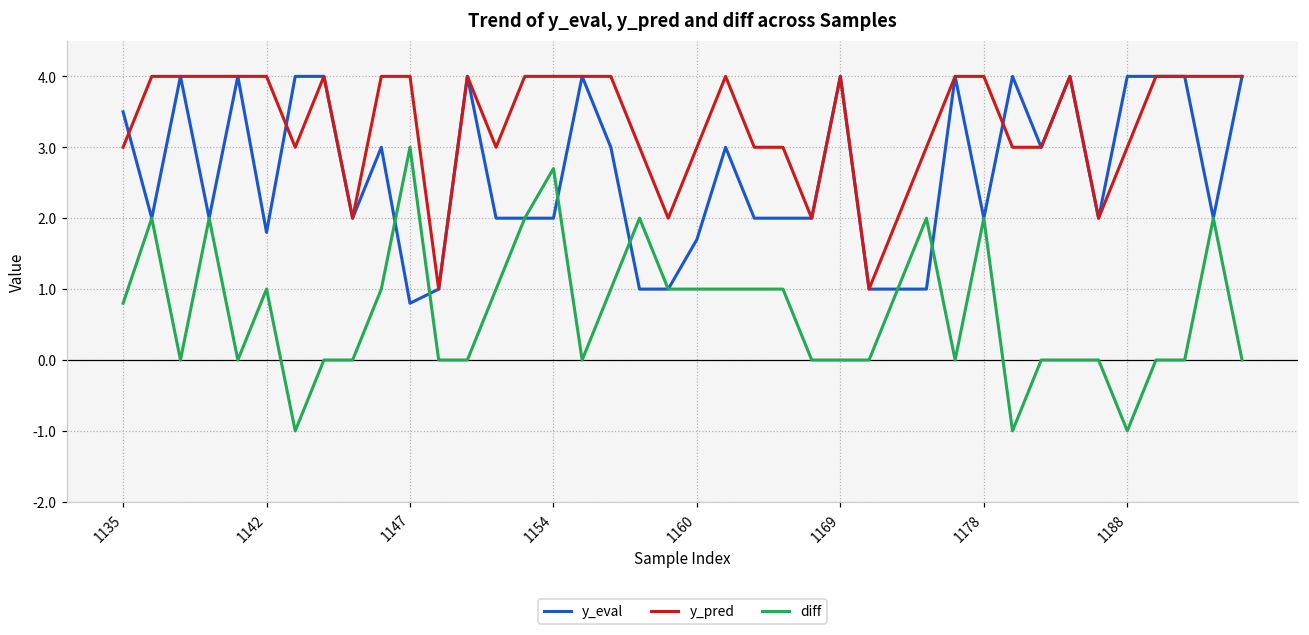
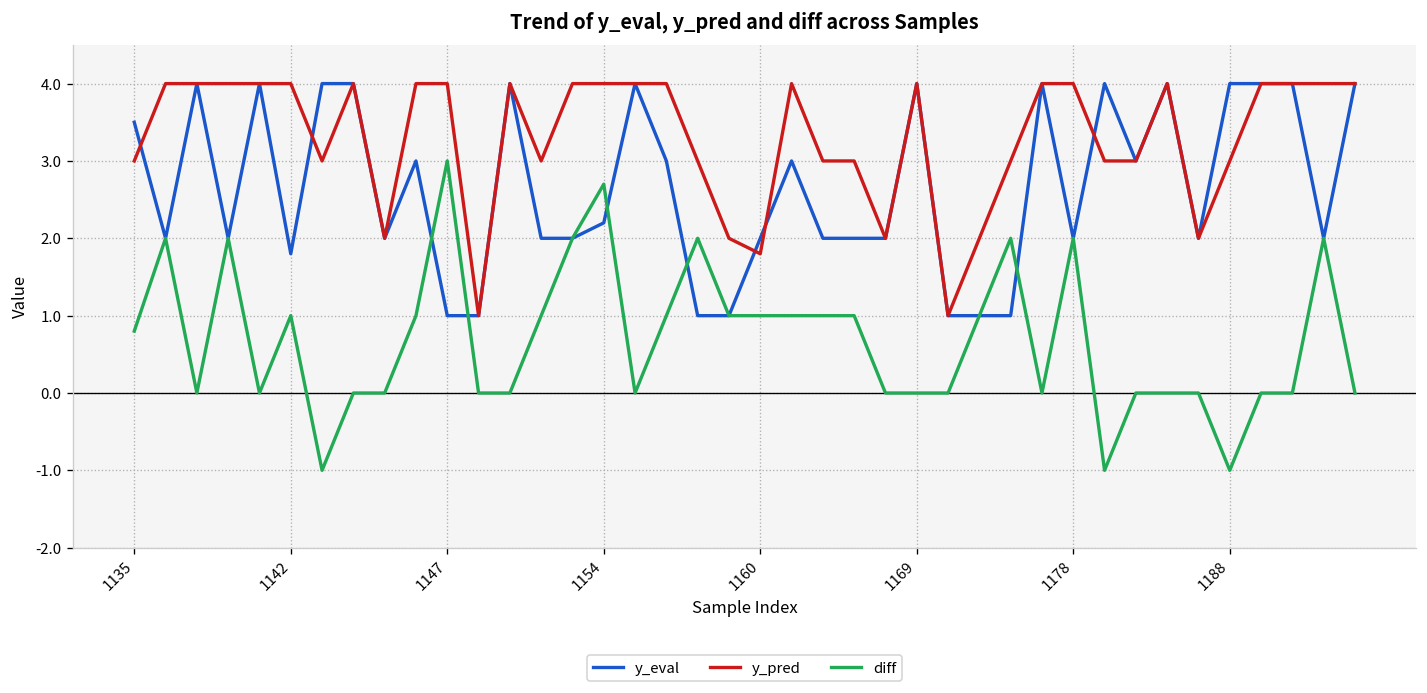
y_eval, 1147: 0.8 -> 1.0
y_eval, 1154: 2.0 -> 2.2
y_eval, 1160: 1.7 -> 2.0
y_pred, 1160: 3.0 -> 1.8
